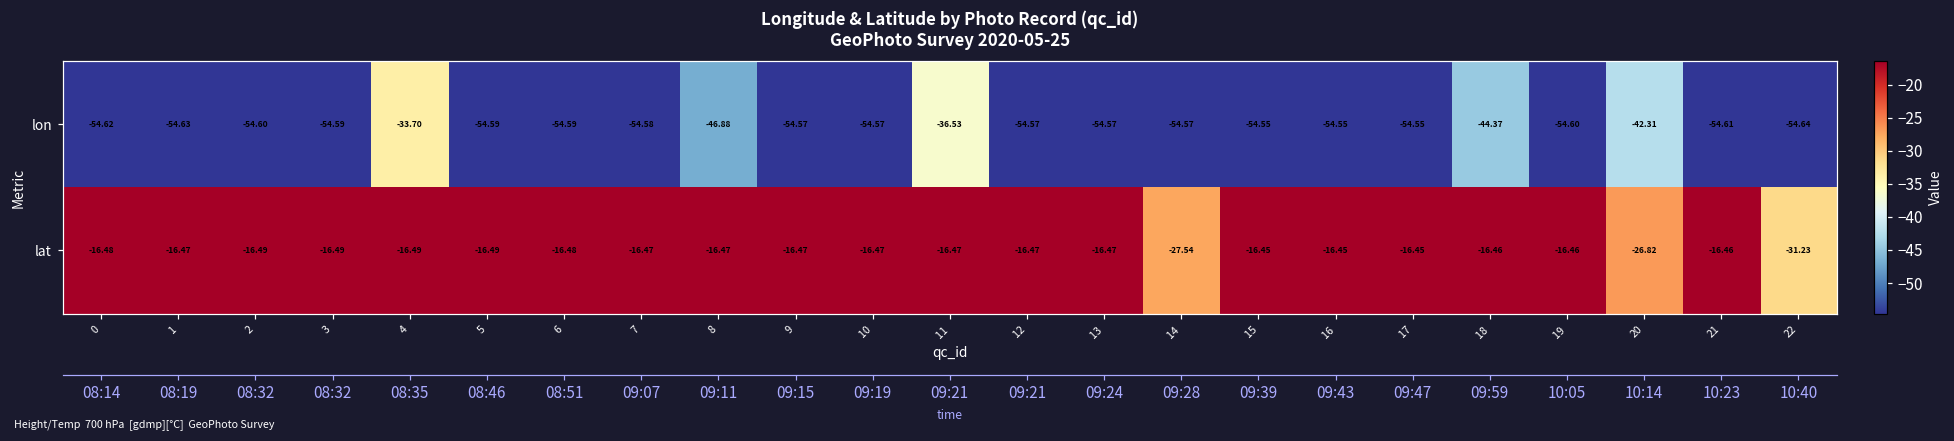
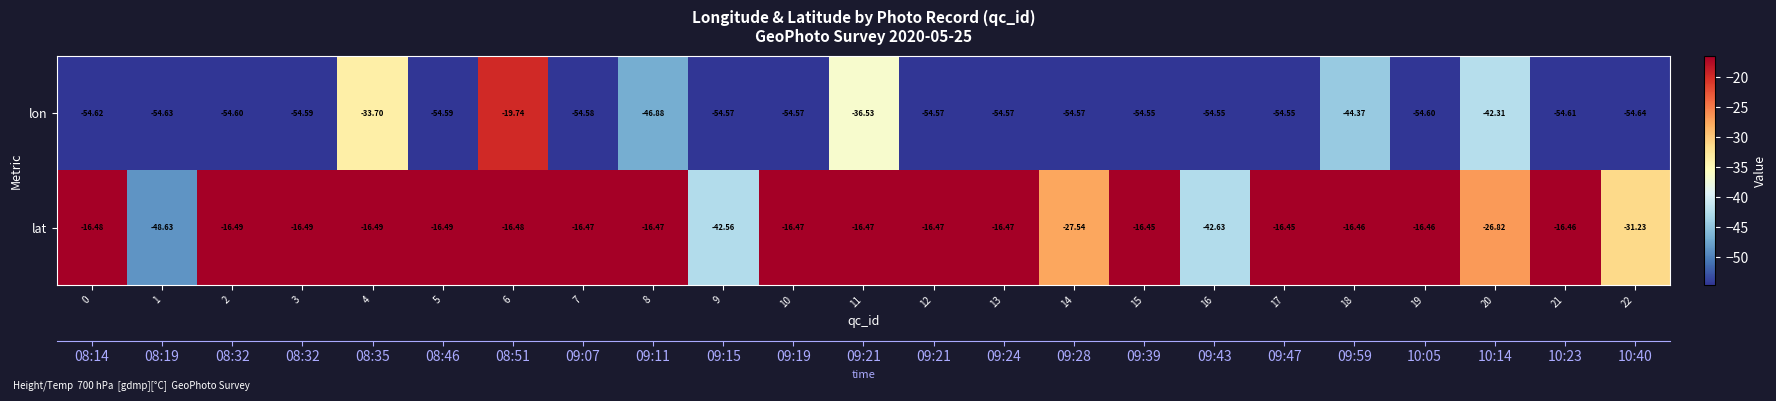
lon, 6: -54.59 -> -19.74
lat, 1: -16.47 -> -48.63
lat, 9: -16.47 -> -42.56
lat, 16: -16.45 -> -42.63
